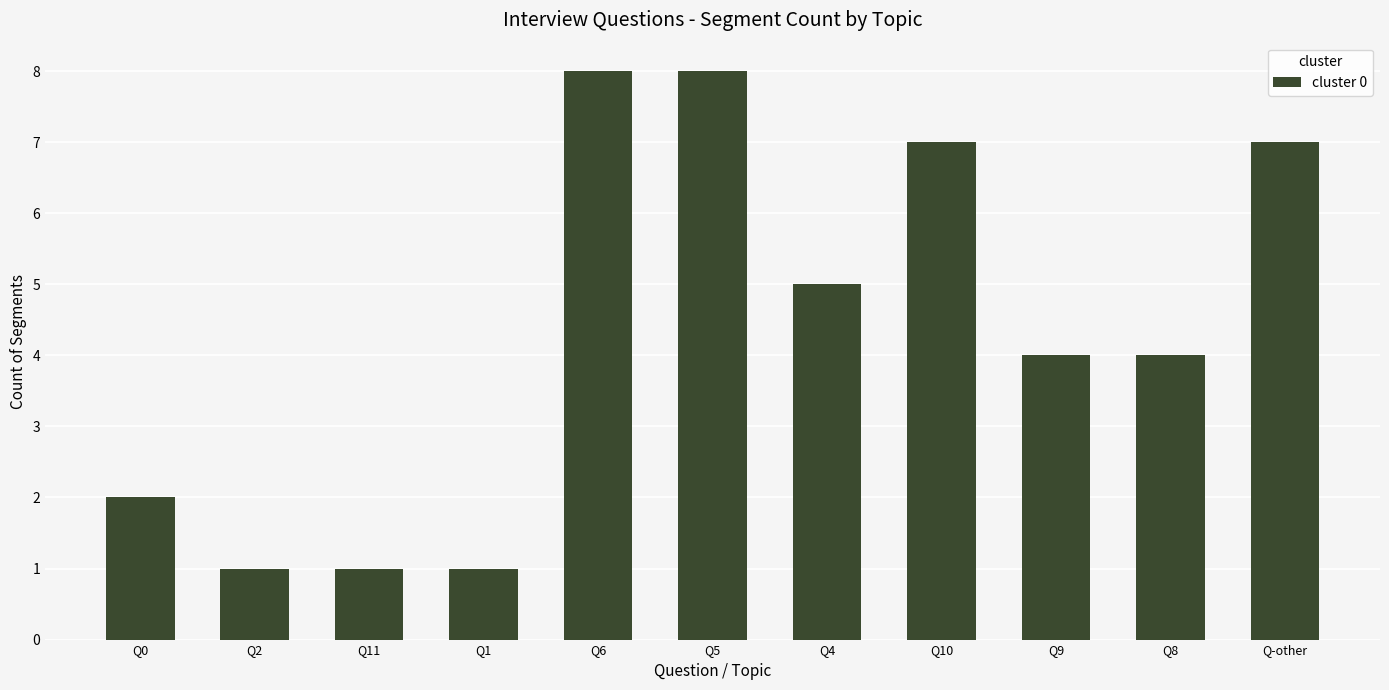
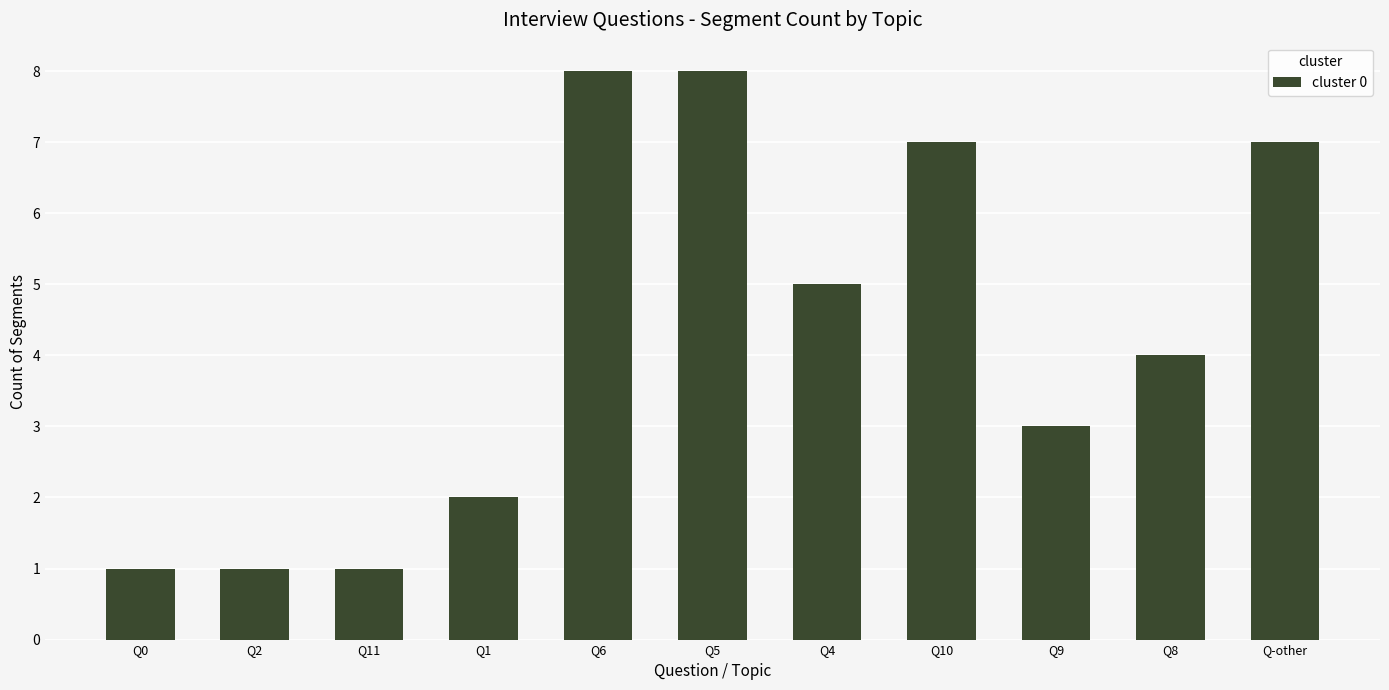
Q0: 2 -> 1
Q1: 1 -> 2
Q9: 4 -> 3
